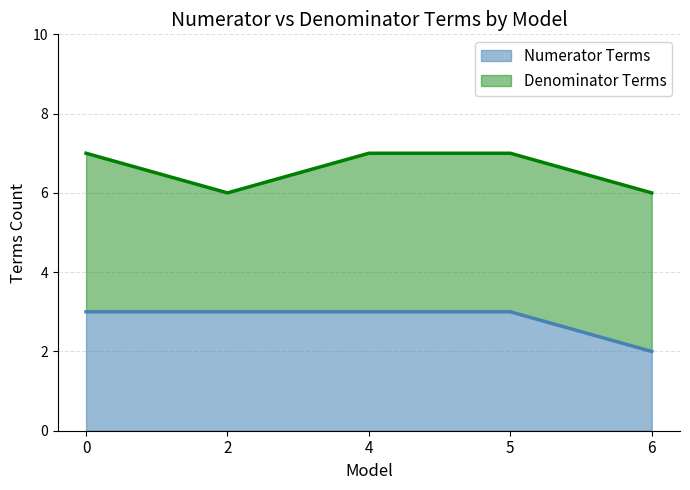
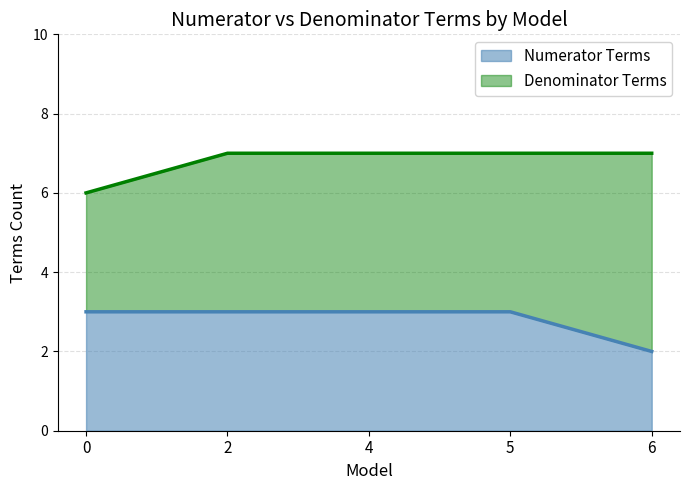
Denominator Terms, 0: 4 -> 3
Denominator Terms, 2: 3 -> 4
Denominator Terms, 6: 4 -> 5
